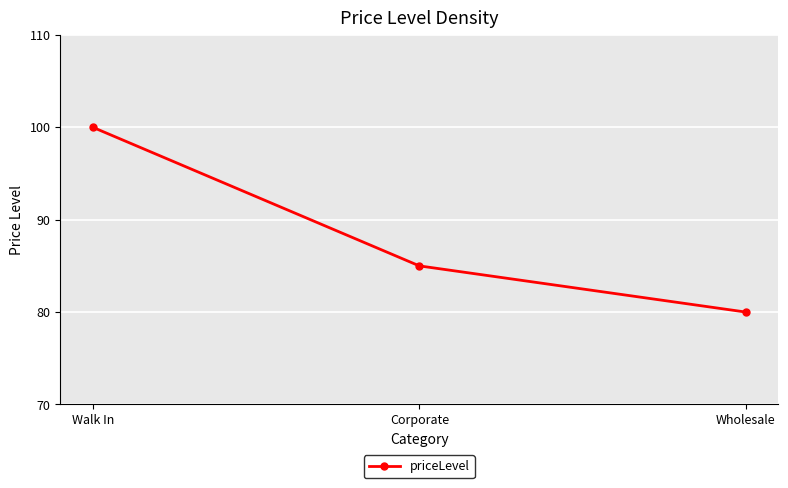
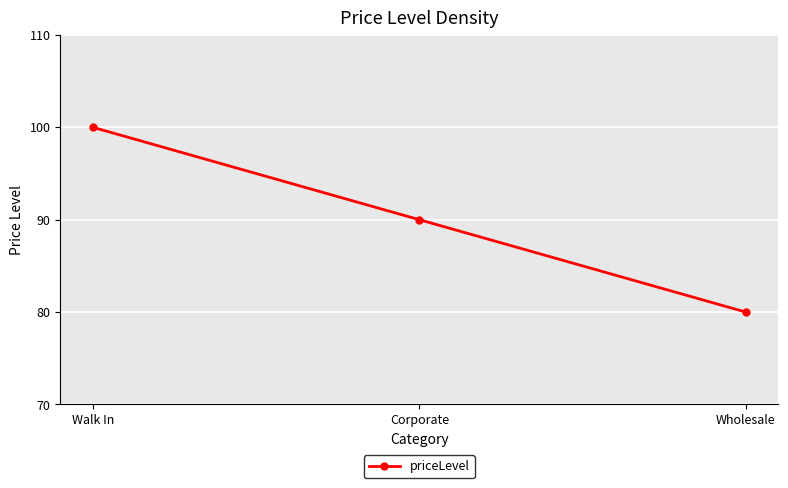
Corporate: 85 -> 90
